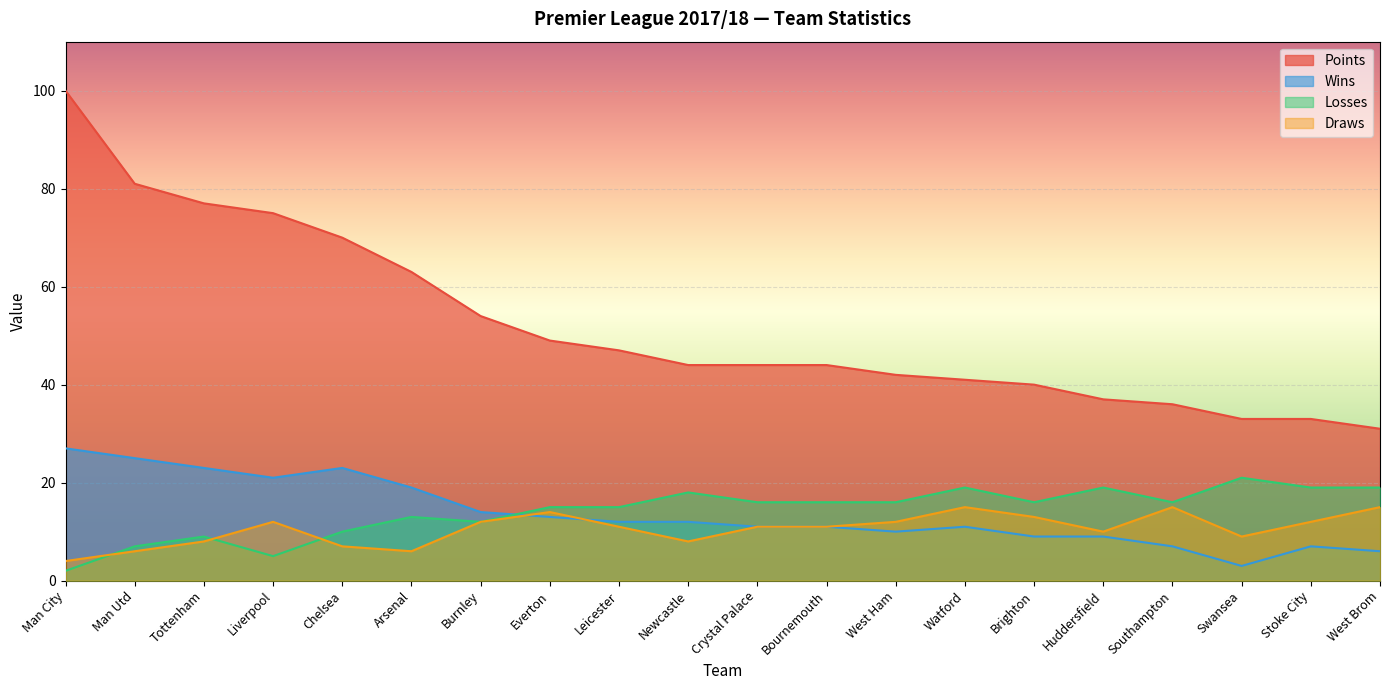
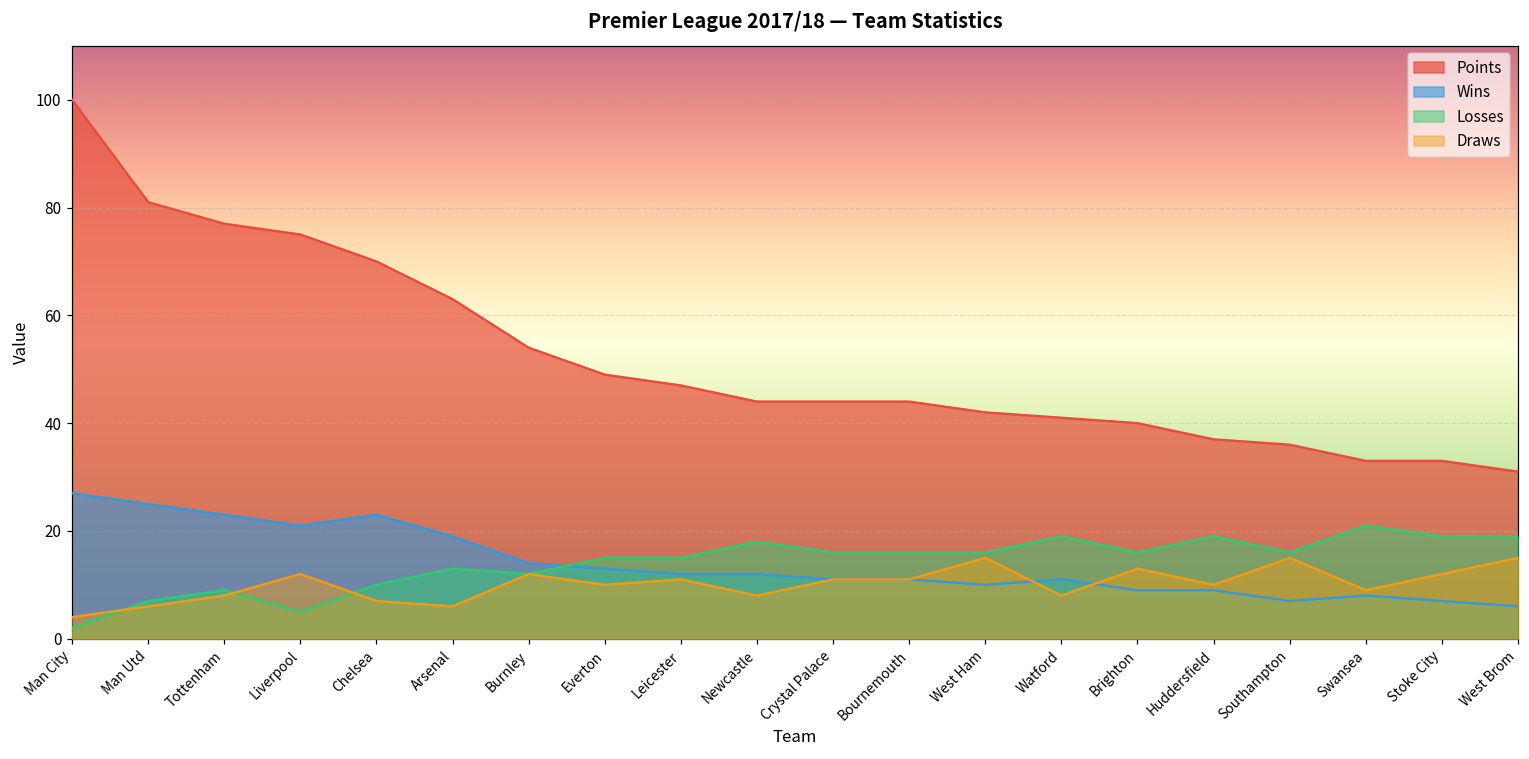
Draws, Everton: 14 -> 10
Draws, West Ham: 12 -> 15
Draws, Watford: 15 -> 8
Wins, Swansea: 3 -> 8
